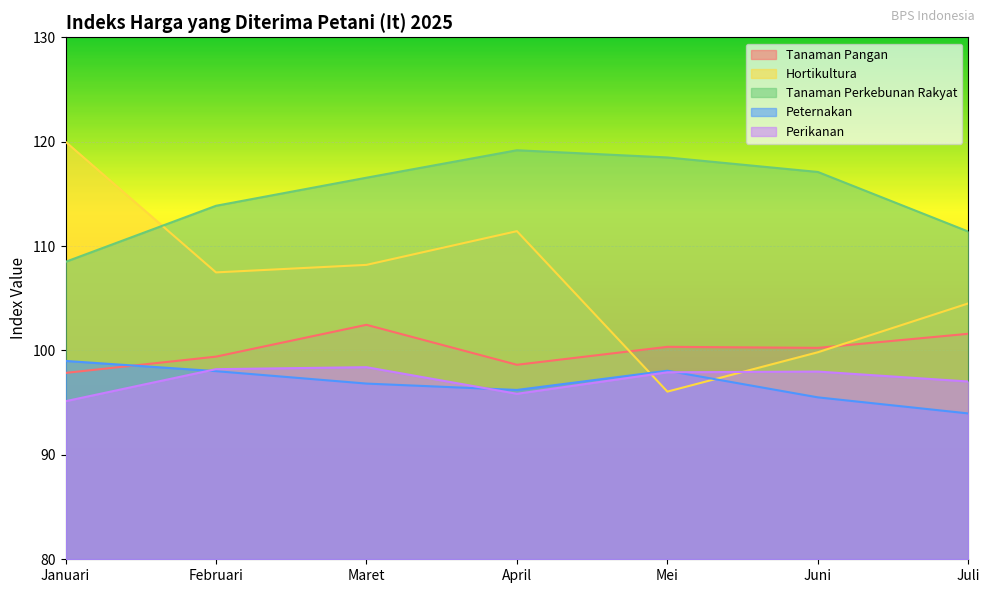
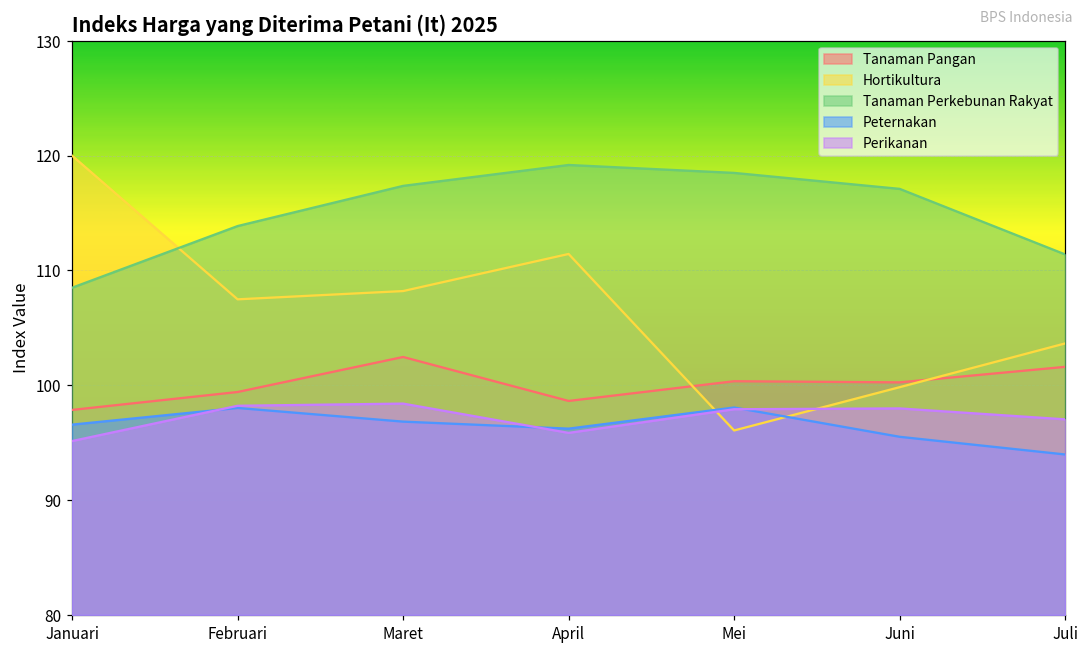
Peternakan, Januari: 99.0 -> 96.6
Tanaman Perkebunan Rakyat, Maret: 116.6 -> 117.4
Hortikultura, Juli: 104.5 -> 103.6
